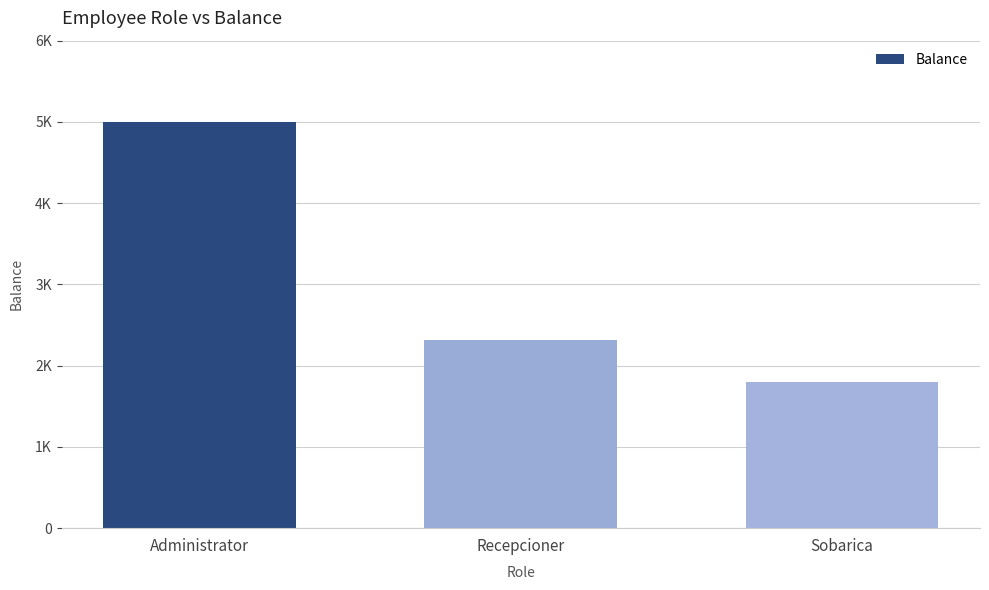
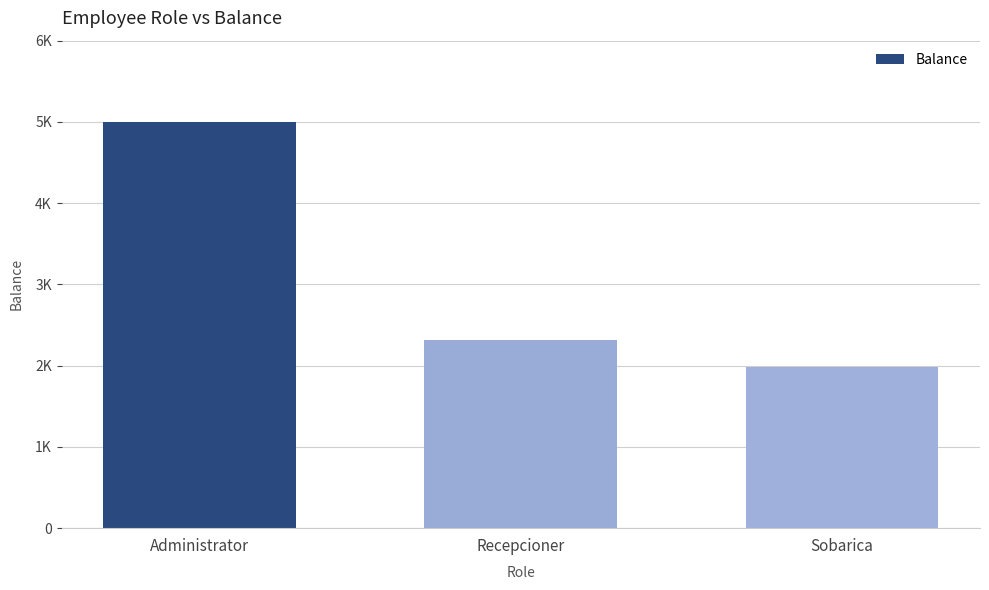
Sobarica: 1800 -> 2000
